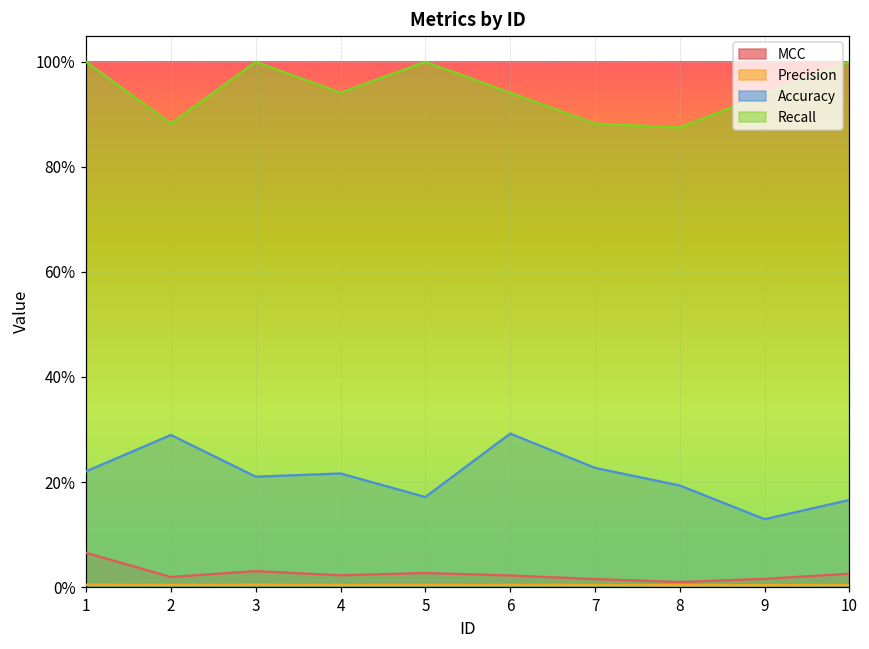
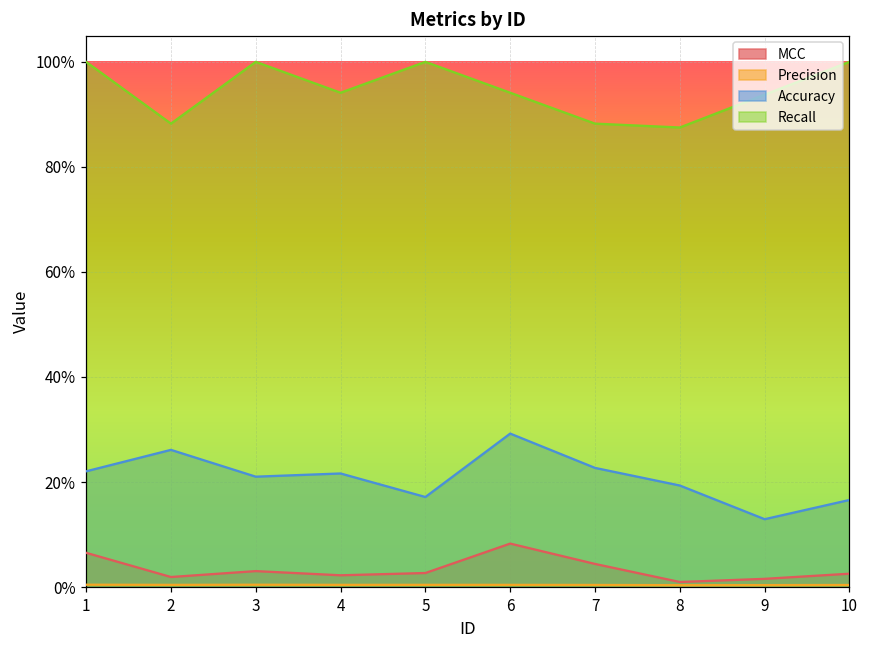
Accuracy, 2: 29% -> 26%
MCC, 6: 2% -> 8%
MCC, 7: 2% -> 4%
